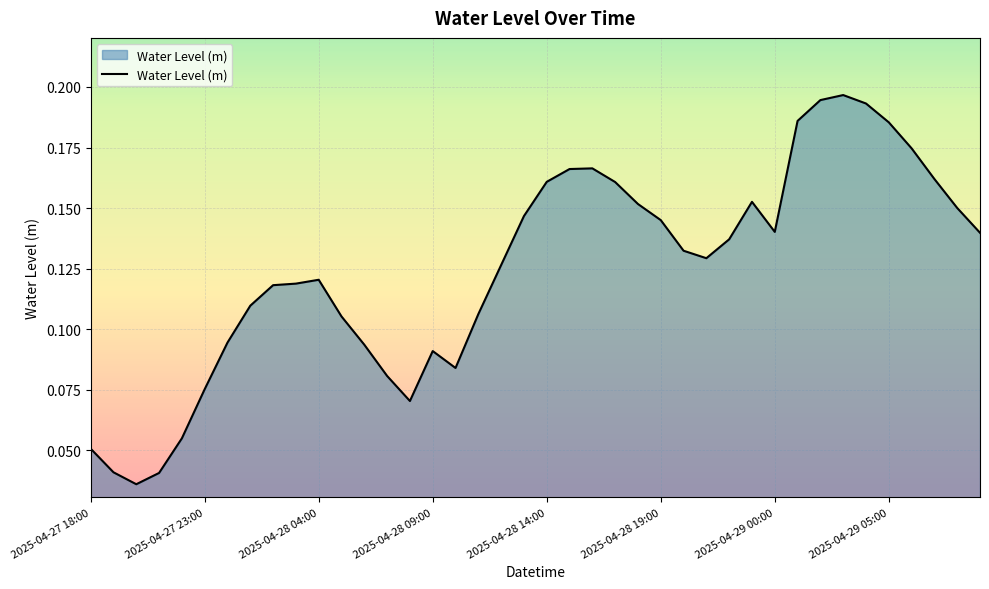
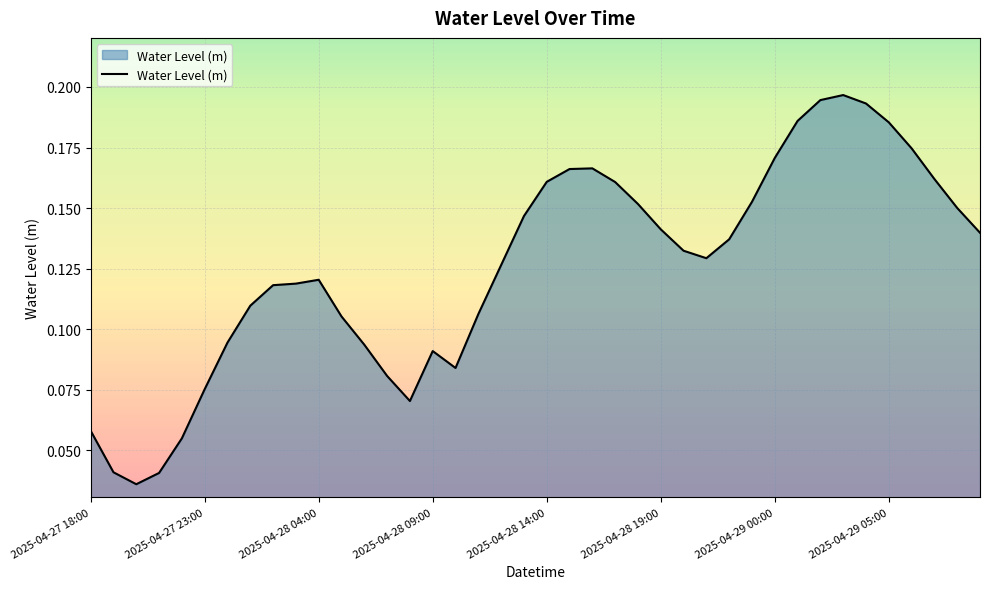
2025-04-27 18:00: 0.051 -> 0.058
2025-04-28 19:00: 0.145 -> 0.141
2025-04-29 00:00: 0.140 -> 0.171
